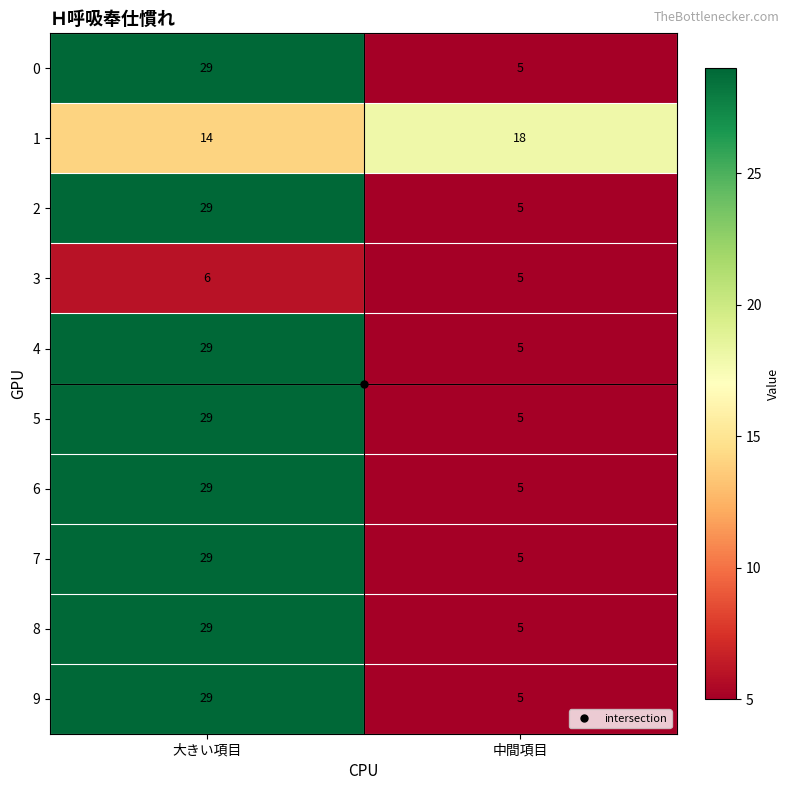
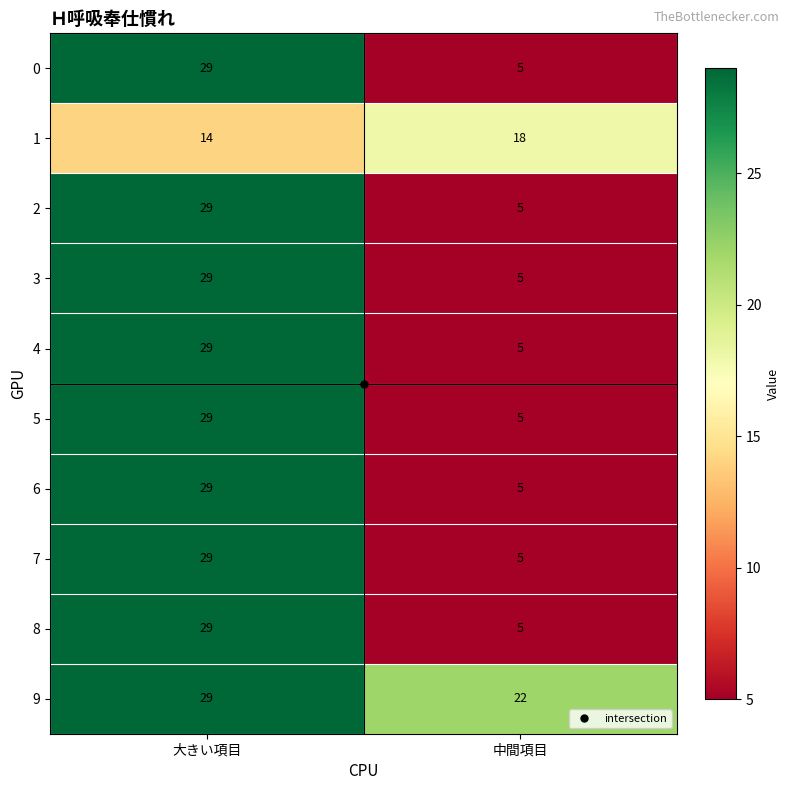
3, 大きい項目: 6 -> 29
9, 中間項目: 5 -> 22
